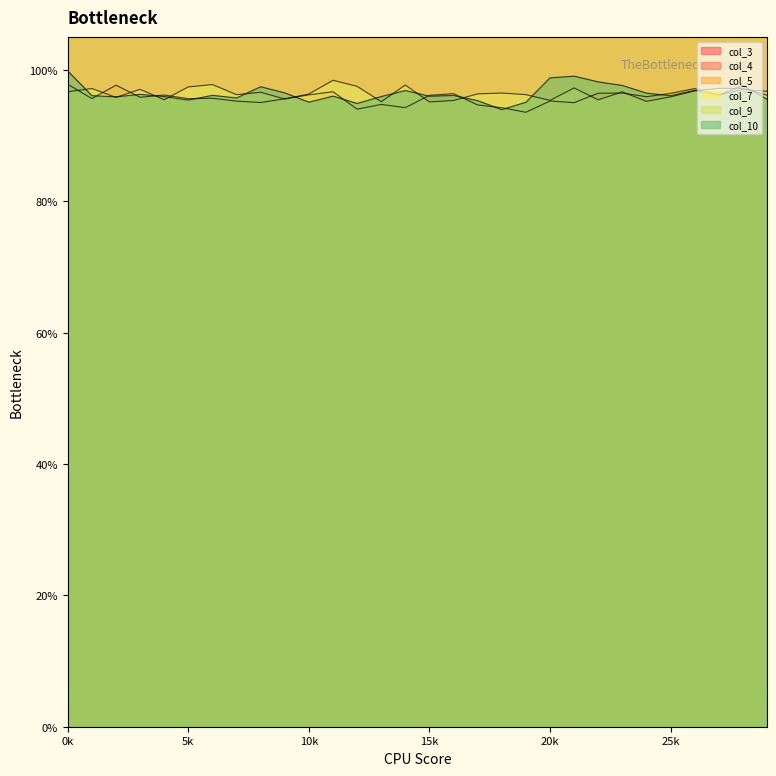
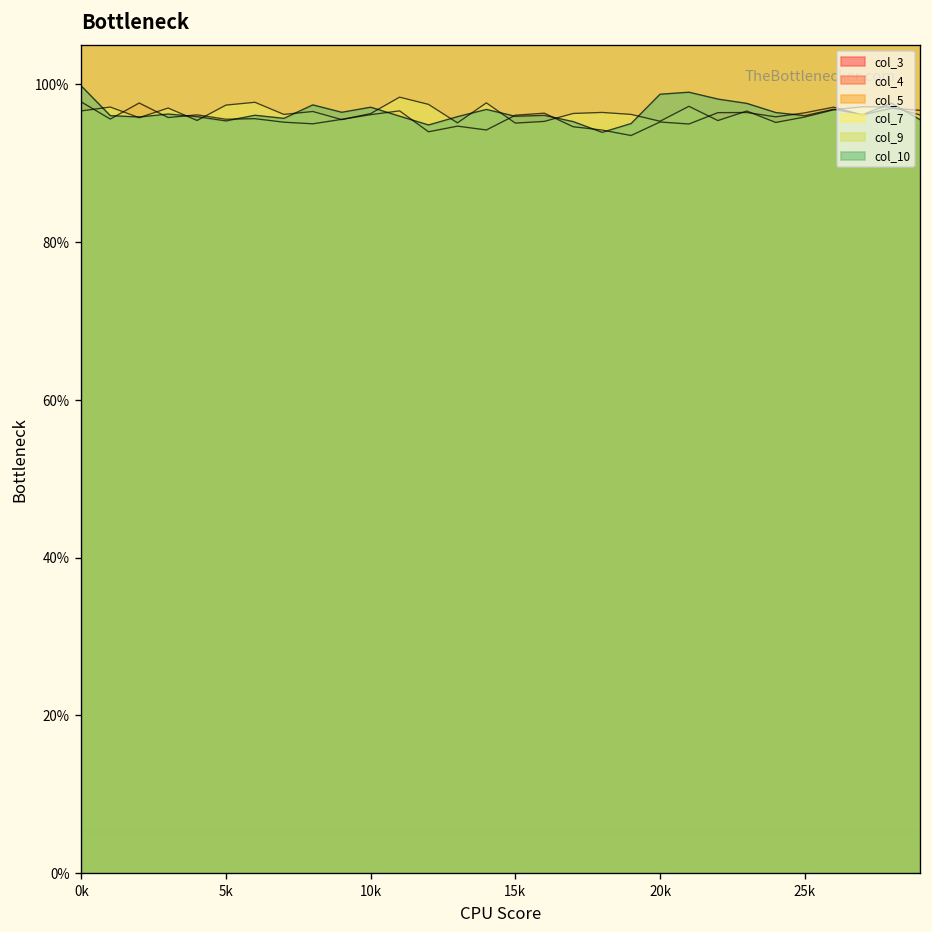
col_10, 10k: 95% -> 97%
